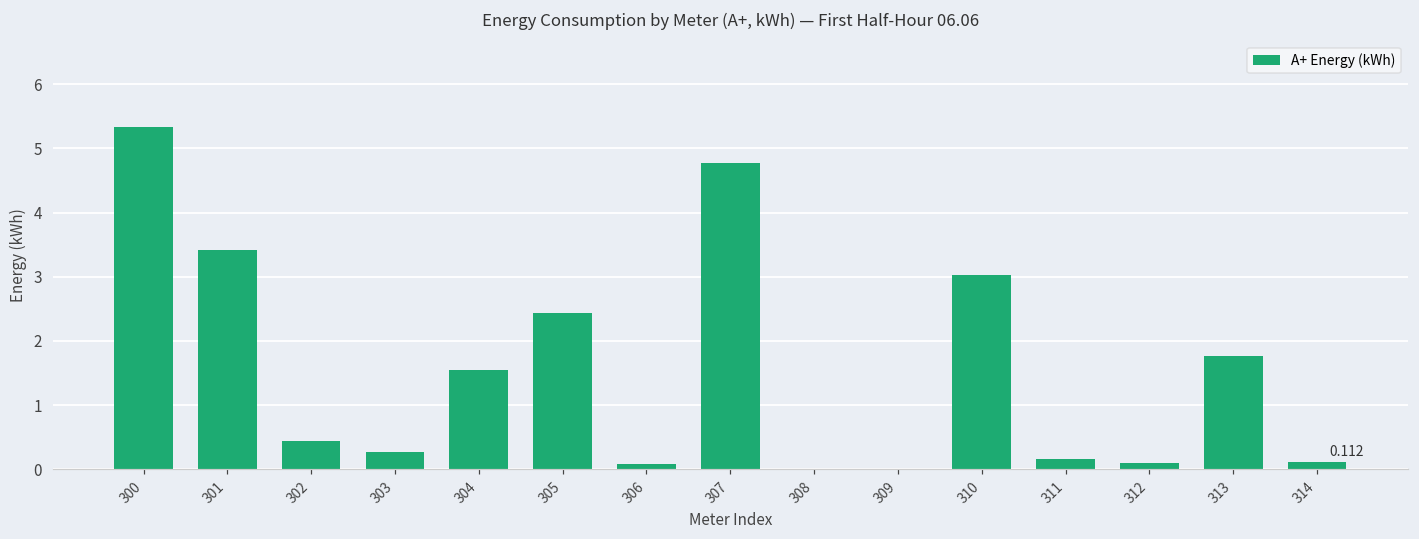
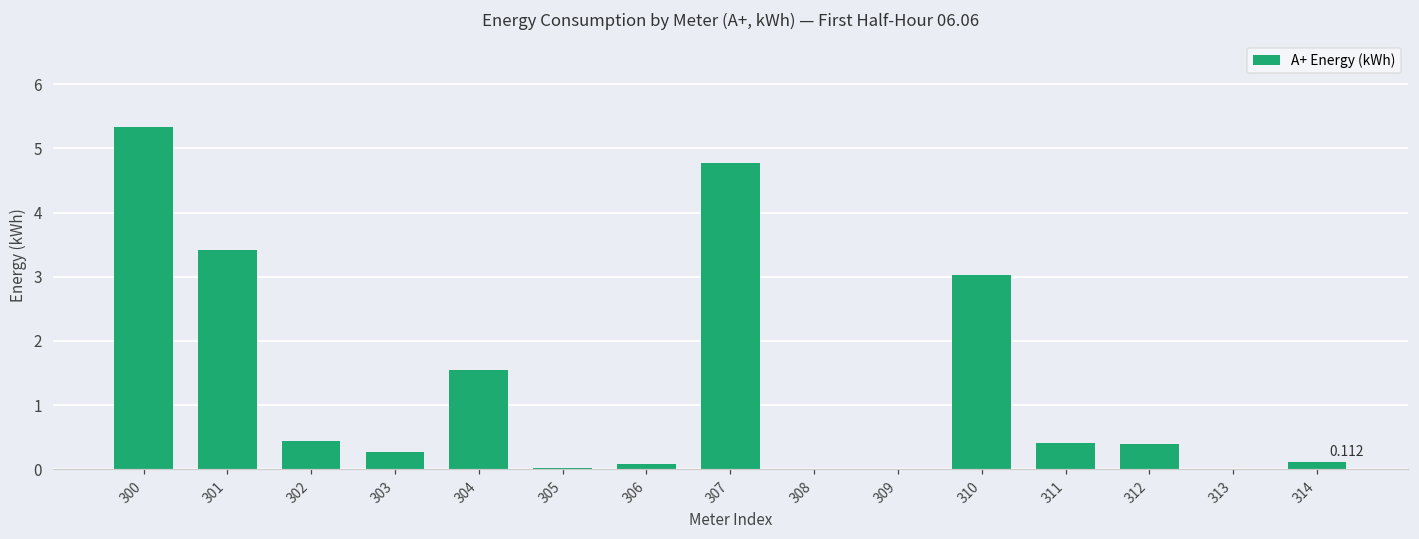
305: 2.4 -> 0.0
311: 0.2 -> 0.4
312: 0.1 -> 0.4
313: 1.8 -> 0.0
